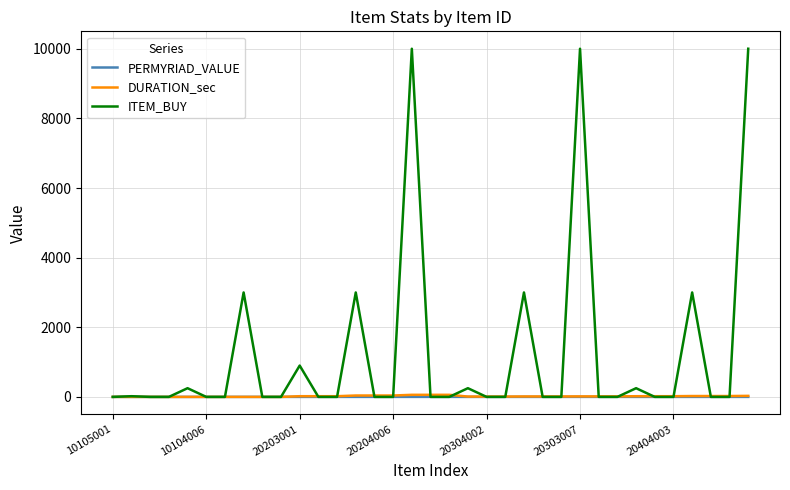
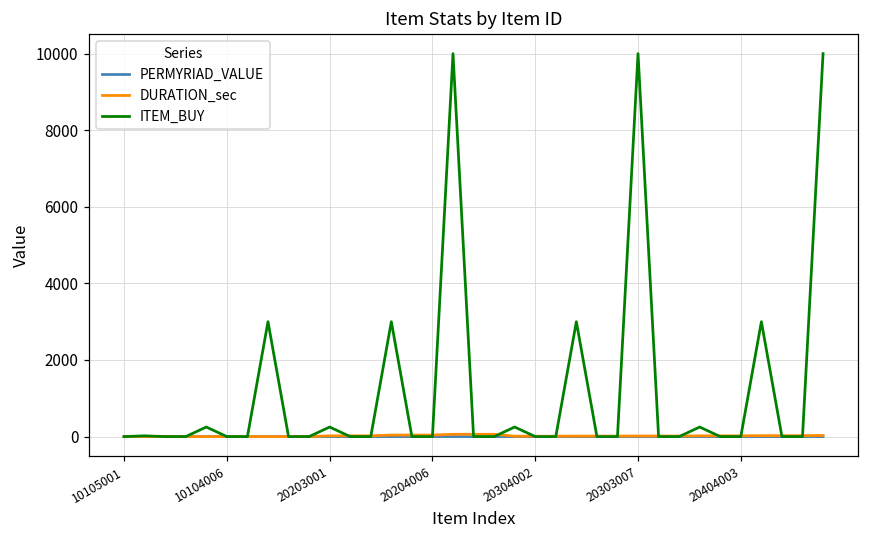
ITEM_BUY, 20203001: 900 -> 300
